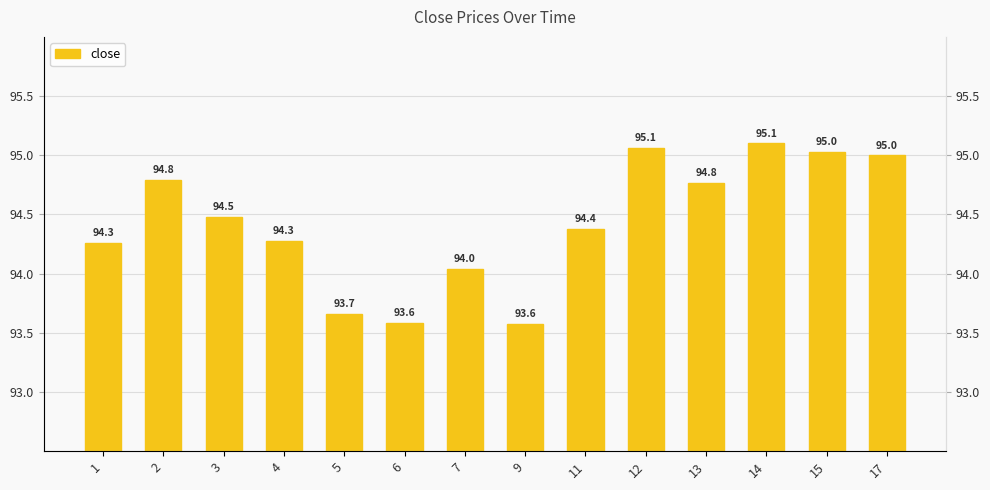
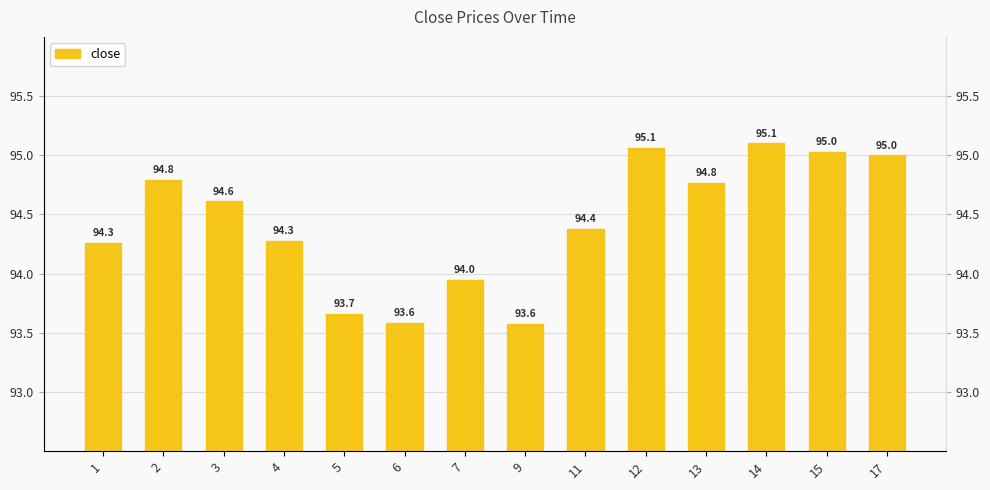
3: 94.5 -> 94.6
7: 94.04 -> 93.95
